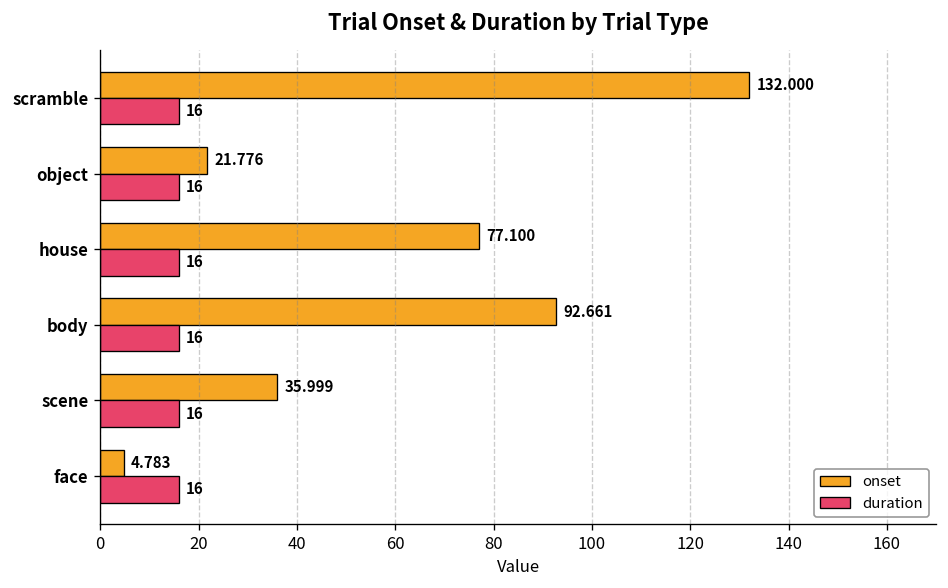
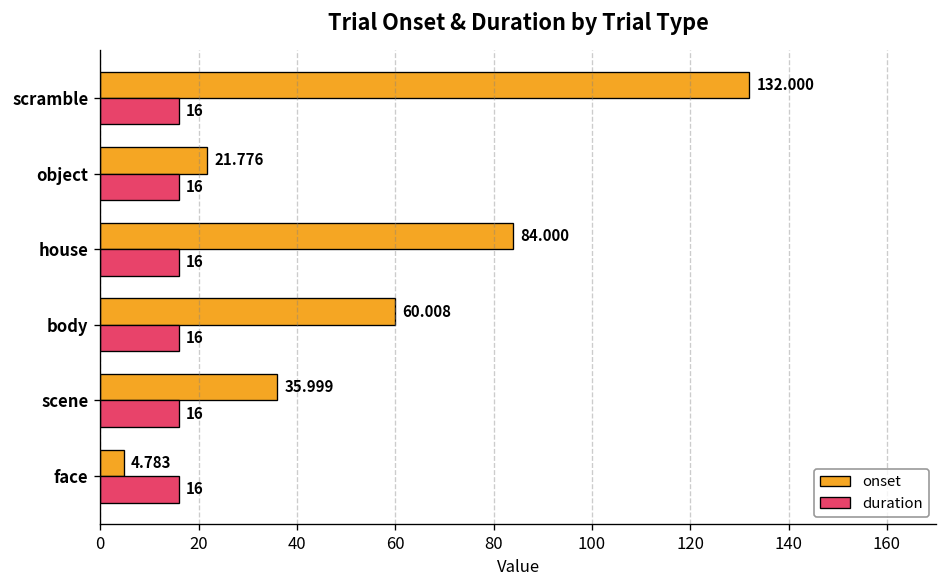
onset, house: 77.100 -> 84.000
onset, body: 92.661 -> 60.008
